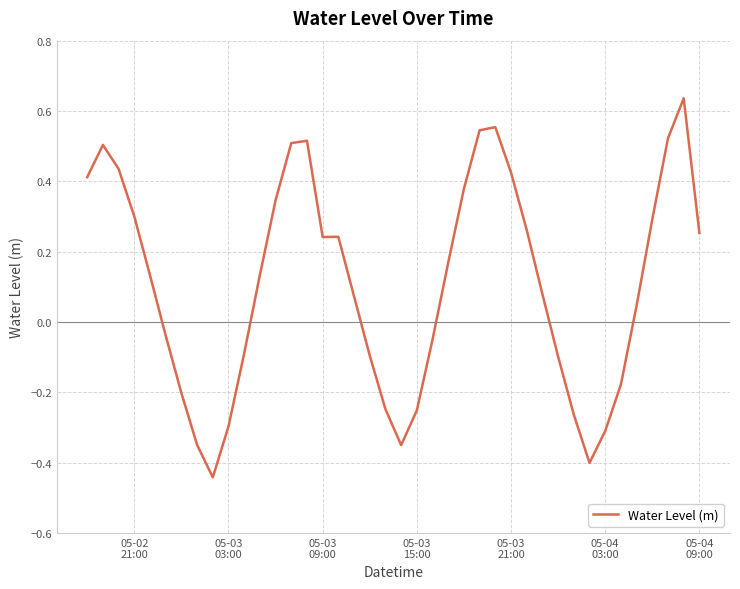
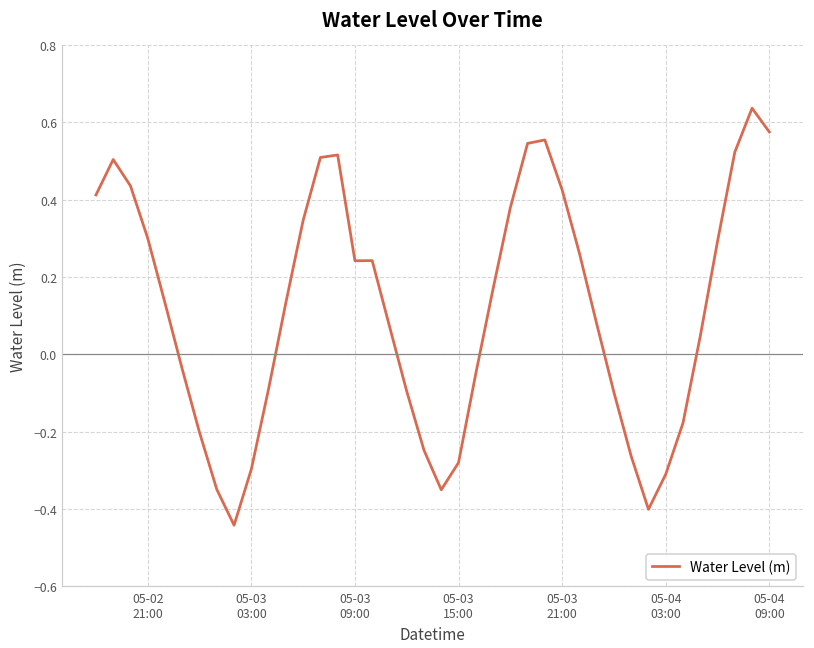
05-03 15:00: -0.25 -> -0.28
05-04 09:00: 0.25 -> 0.57
